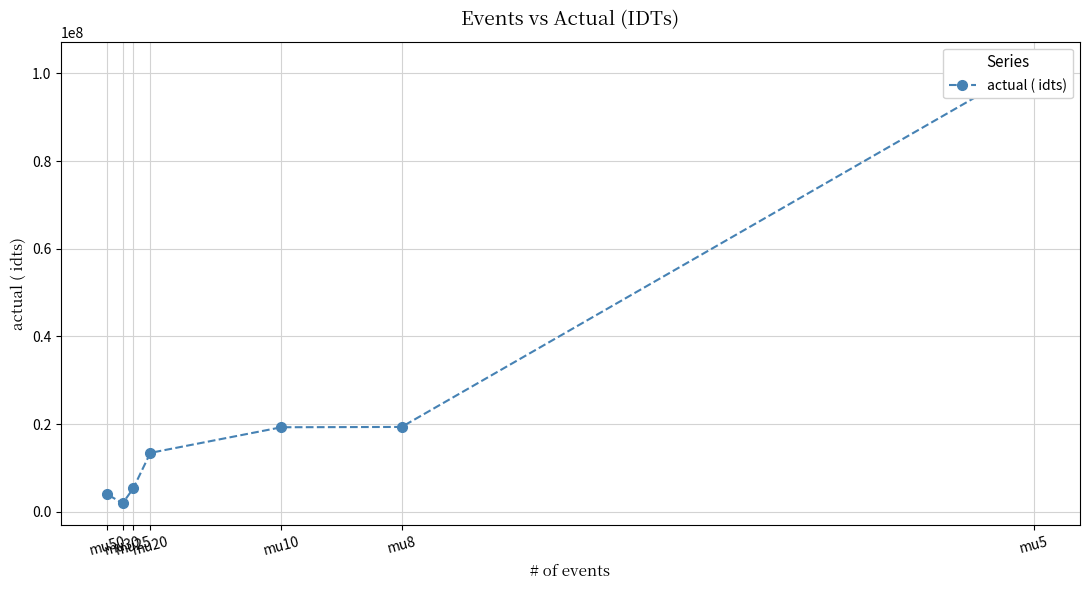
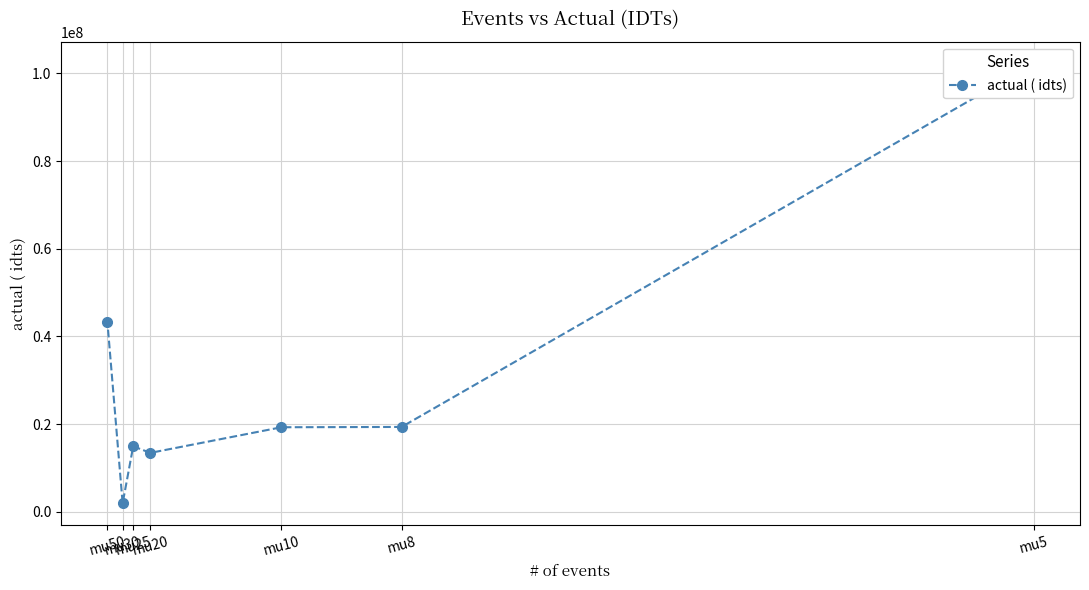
mu50: 4000000 -> 43000000
mu25: 5000000 -> 15000000
